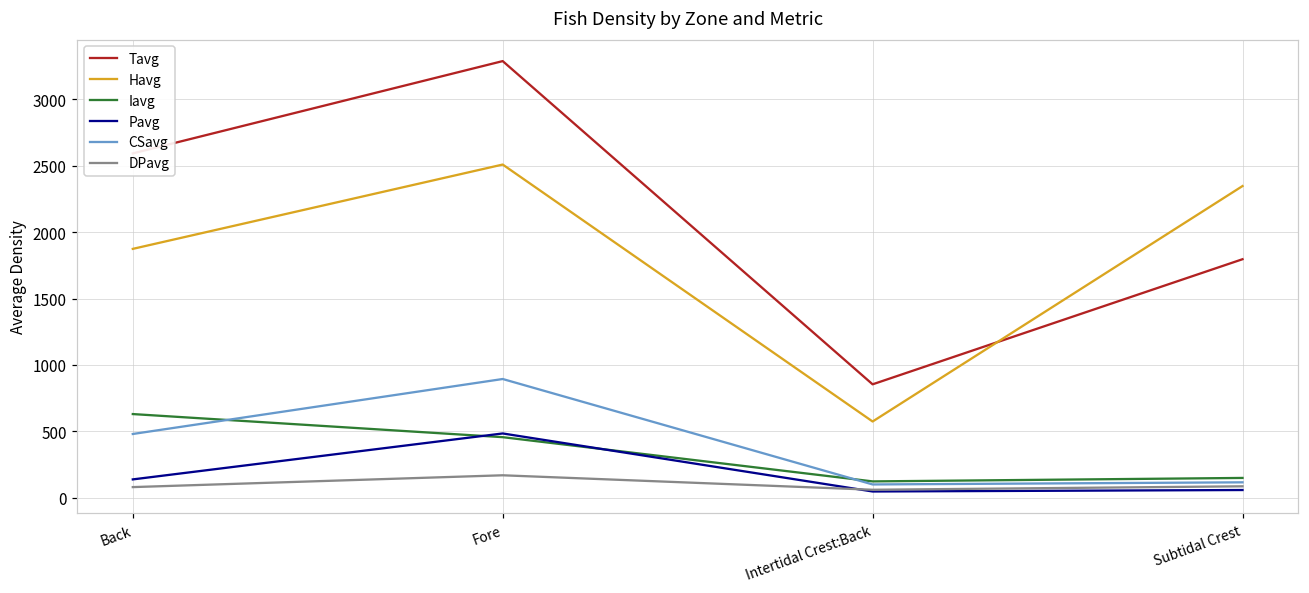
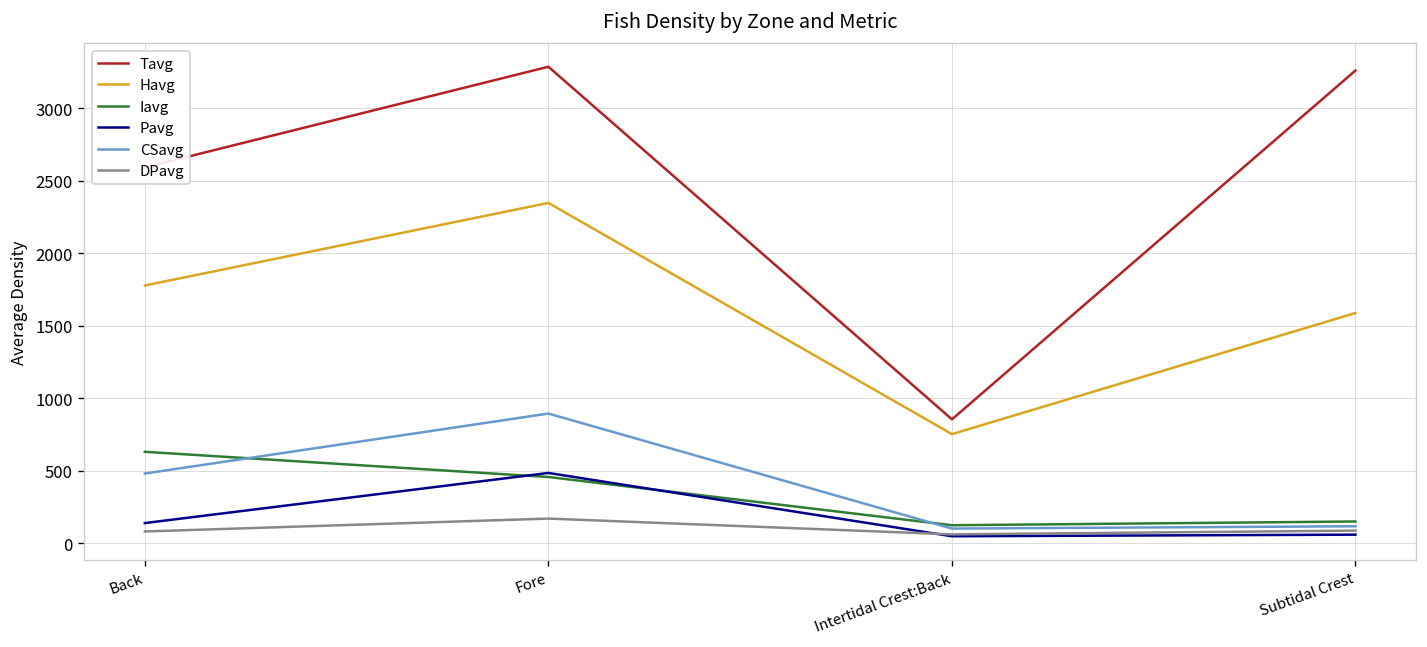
Havg, Back: 1870 -> 1780
Havg, Fore: 2510 -> 2350
Havg, Intertidal Crest:Back: 570 -> 750
Tavg, Subtidal Crest: 1800 -> 3260
Havg, Subtidal Crest: 2350 -> 1590
